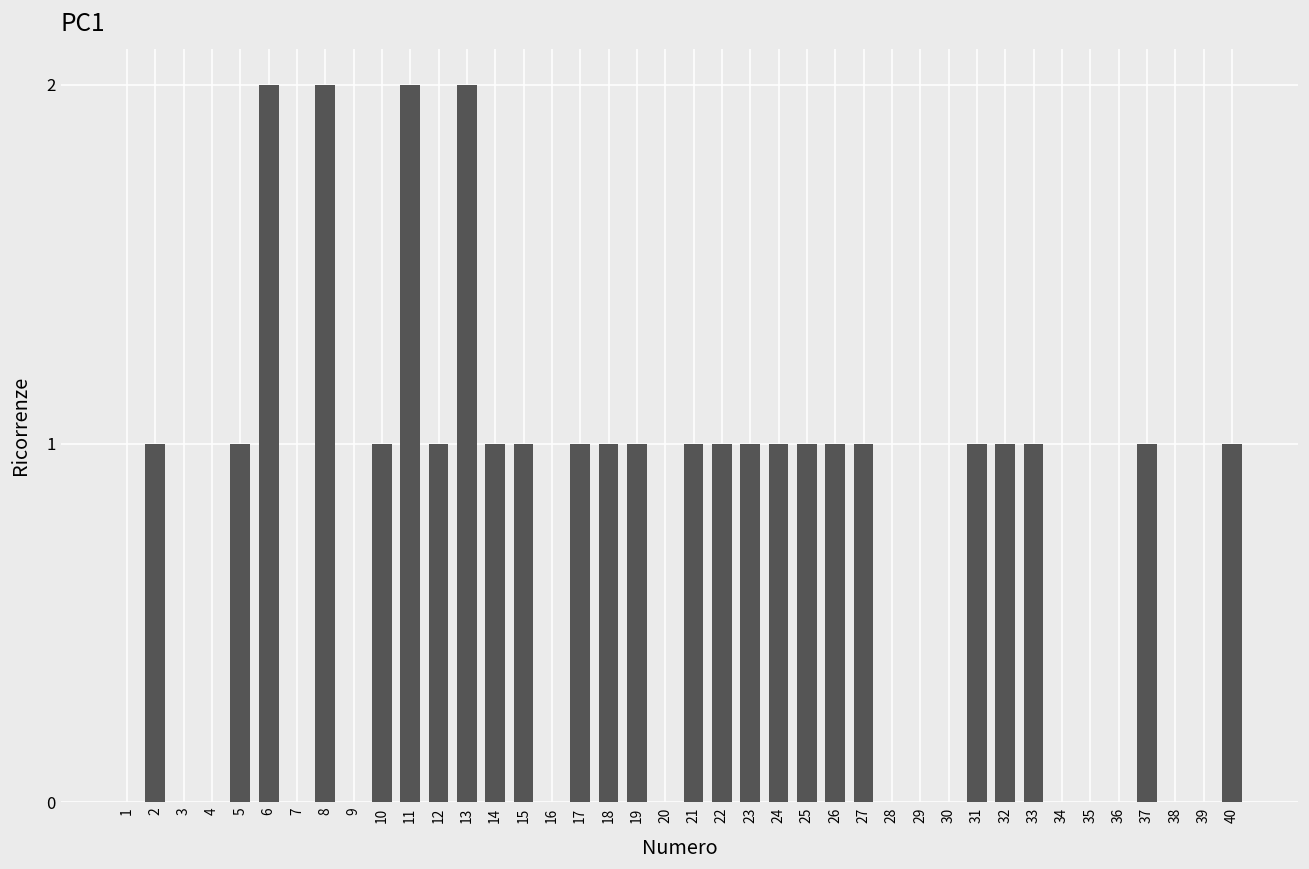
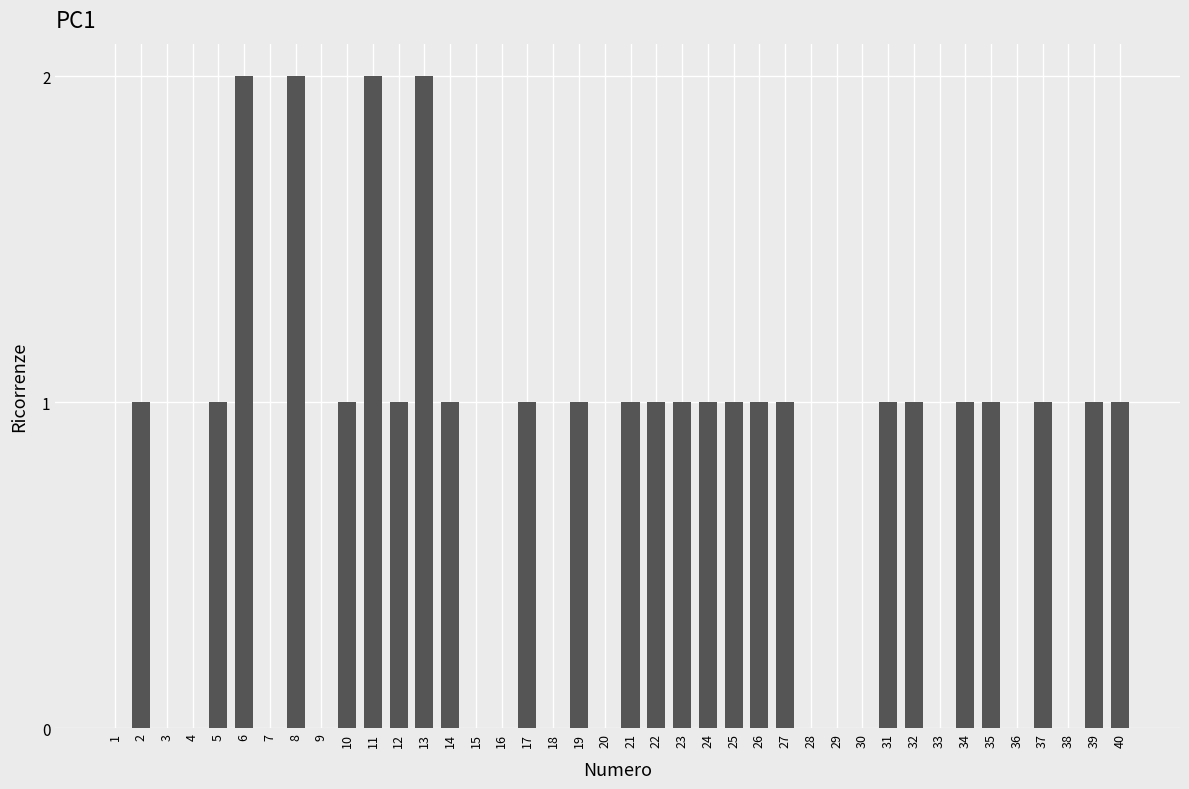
15: 1 -> 0
18: 1 -> 0
33: 1 -> 0
34: 0 -> 1
35: 0 -> 1
39: 0 -> 1
